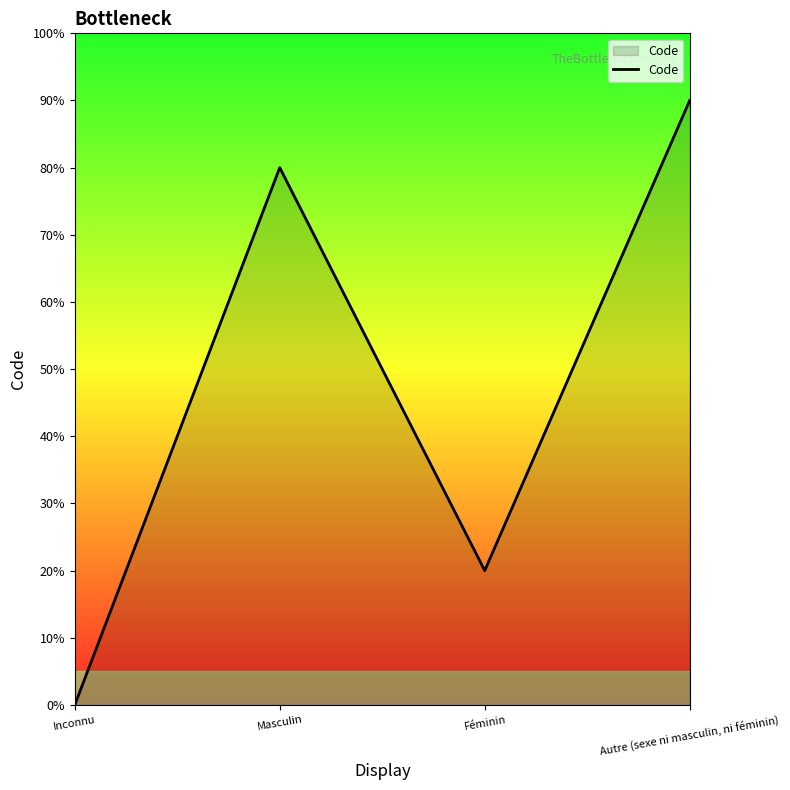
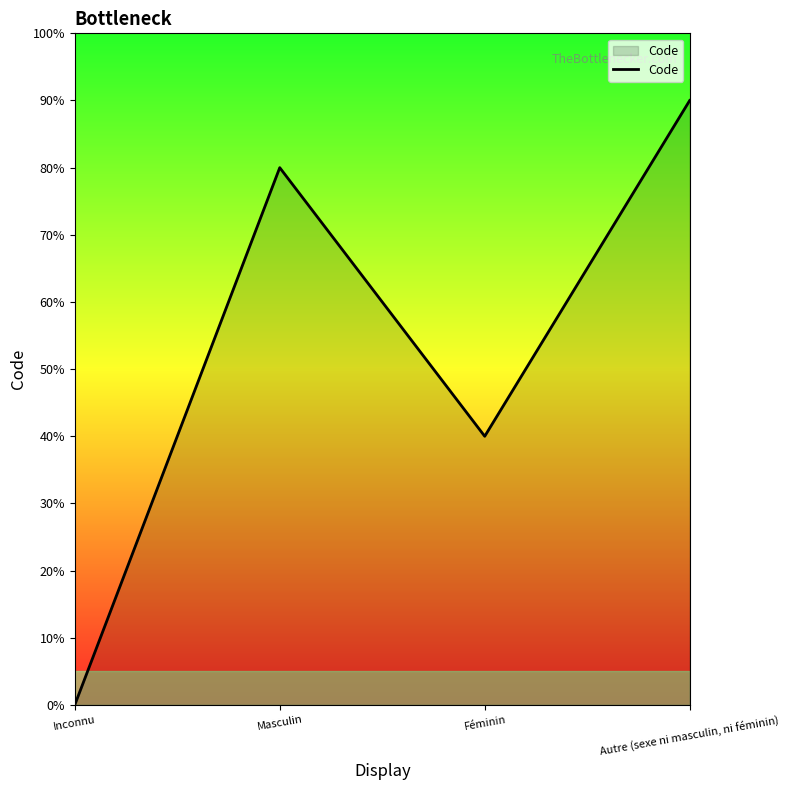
Féminin: 20% -> 40%
